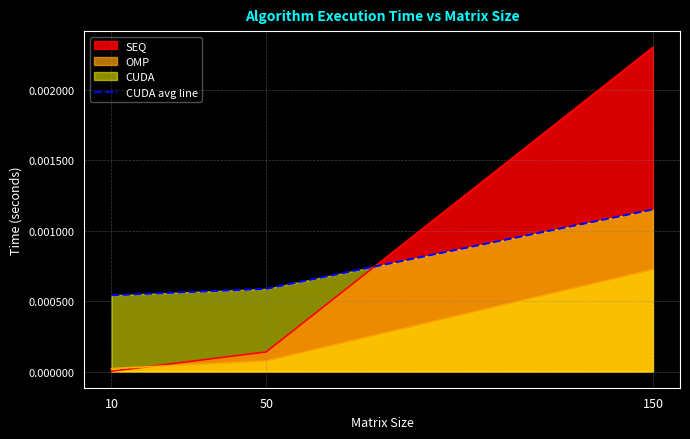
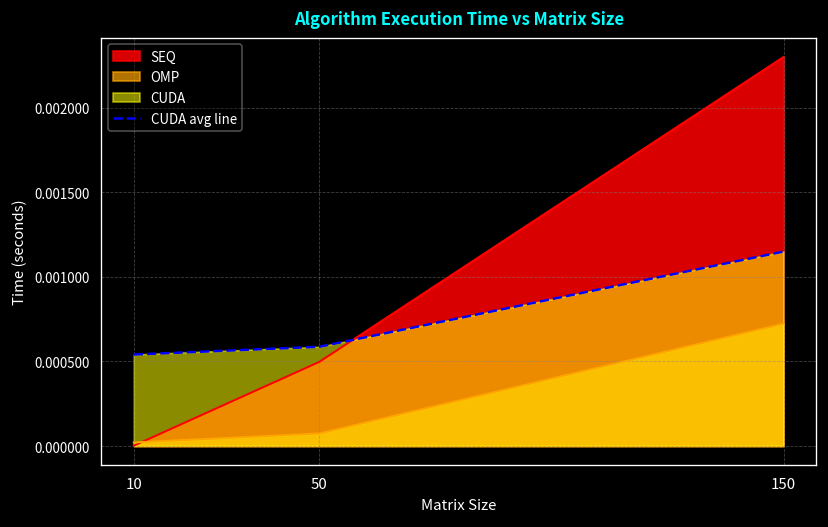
SEQ, 50: 0.00014 -> 0.00050
